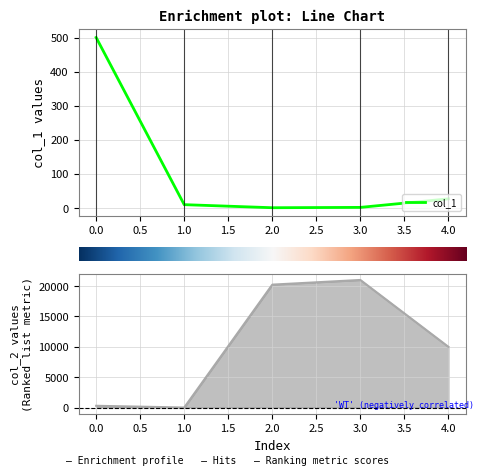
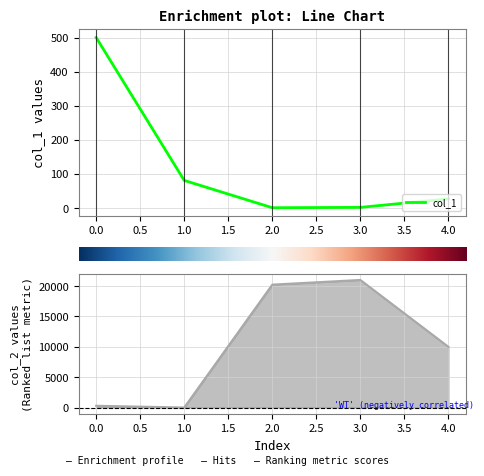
Enrichment plot: Line Chart, 1.0: 10 -> 80
